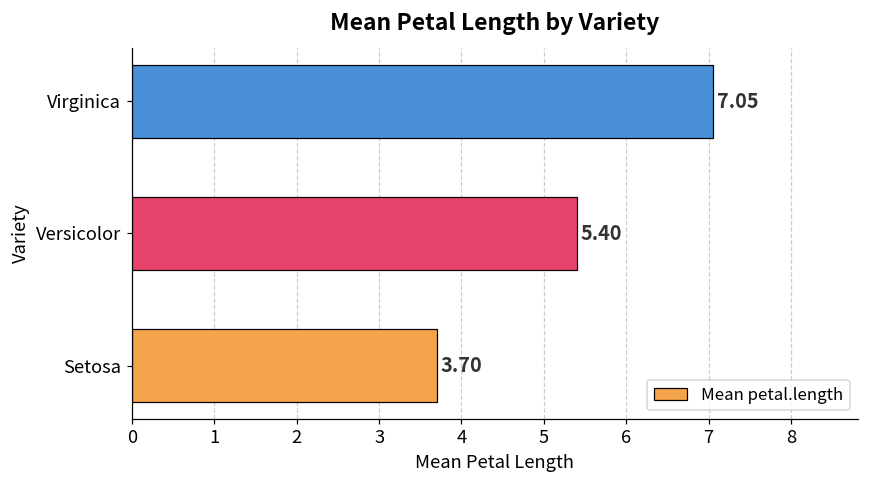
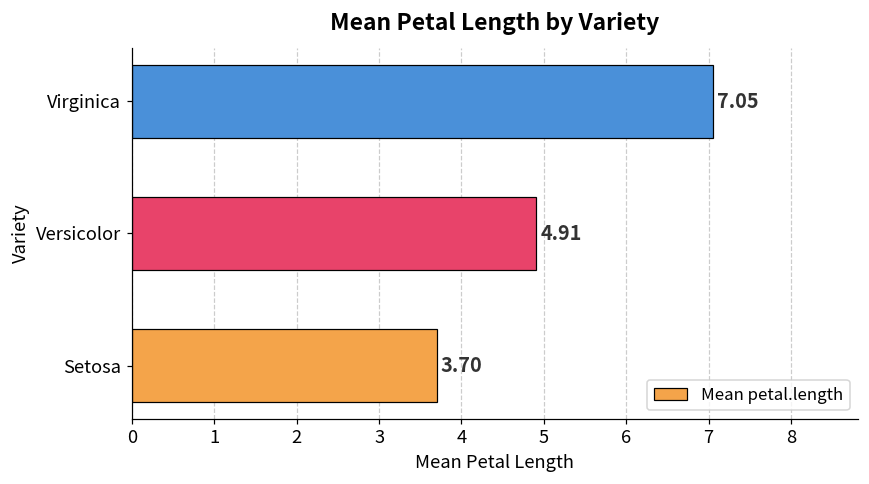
Versicolor: 5.40 -> 4.91
